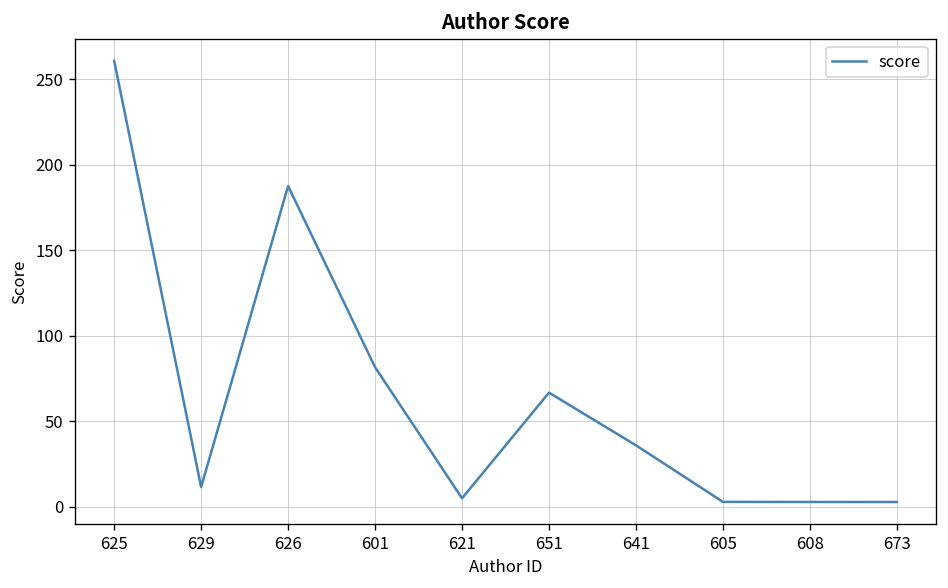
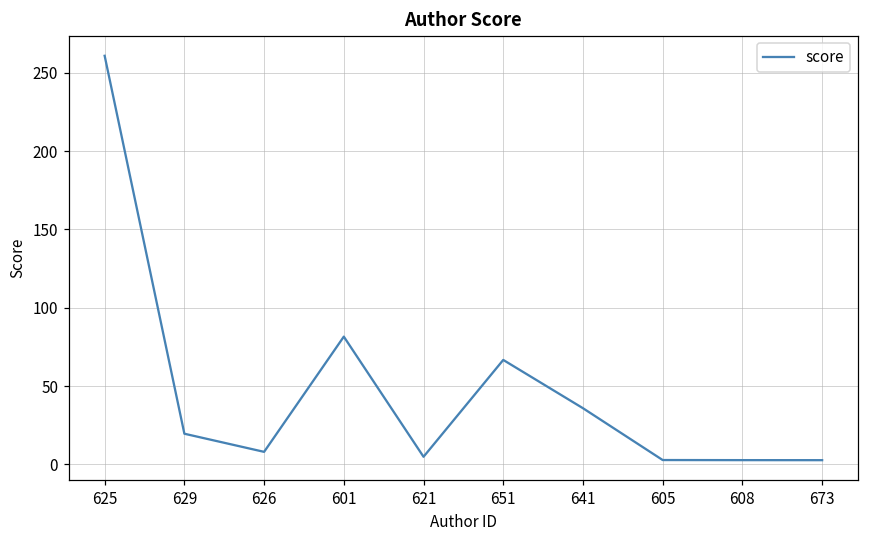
629: 11 -> 20
626: 188 -> 8
